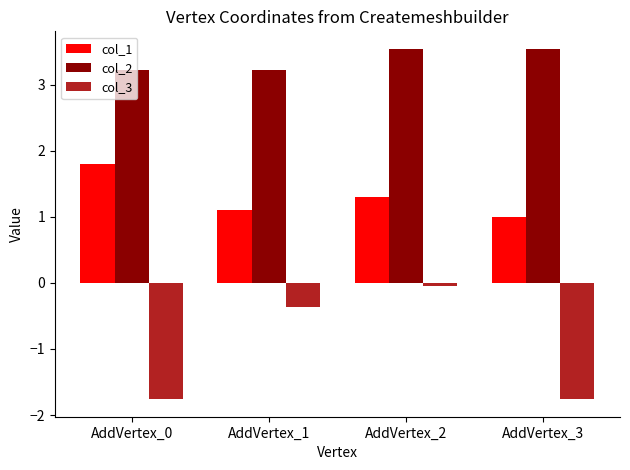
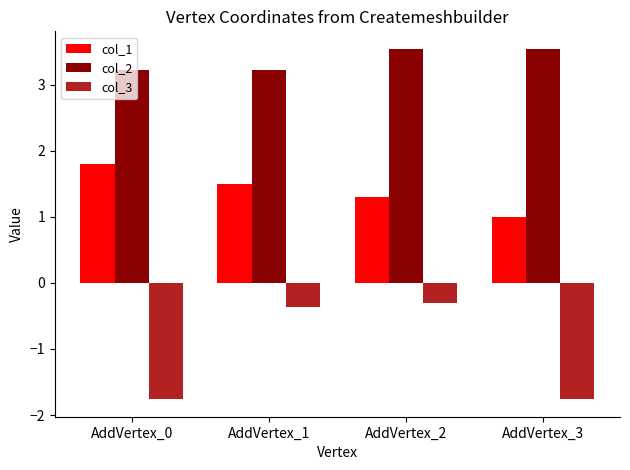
col_1, AddVertex_1: 1.1 -> 1.5
col_3, AddVertex_2: -0.1 -> -0.3
